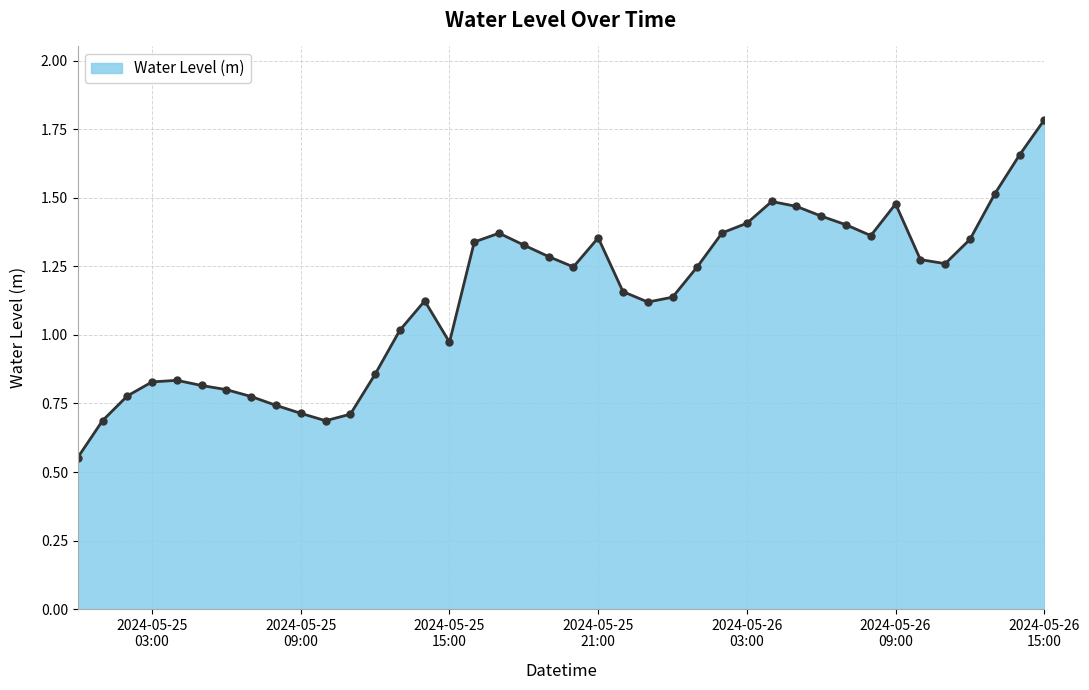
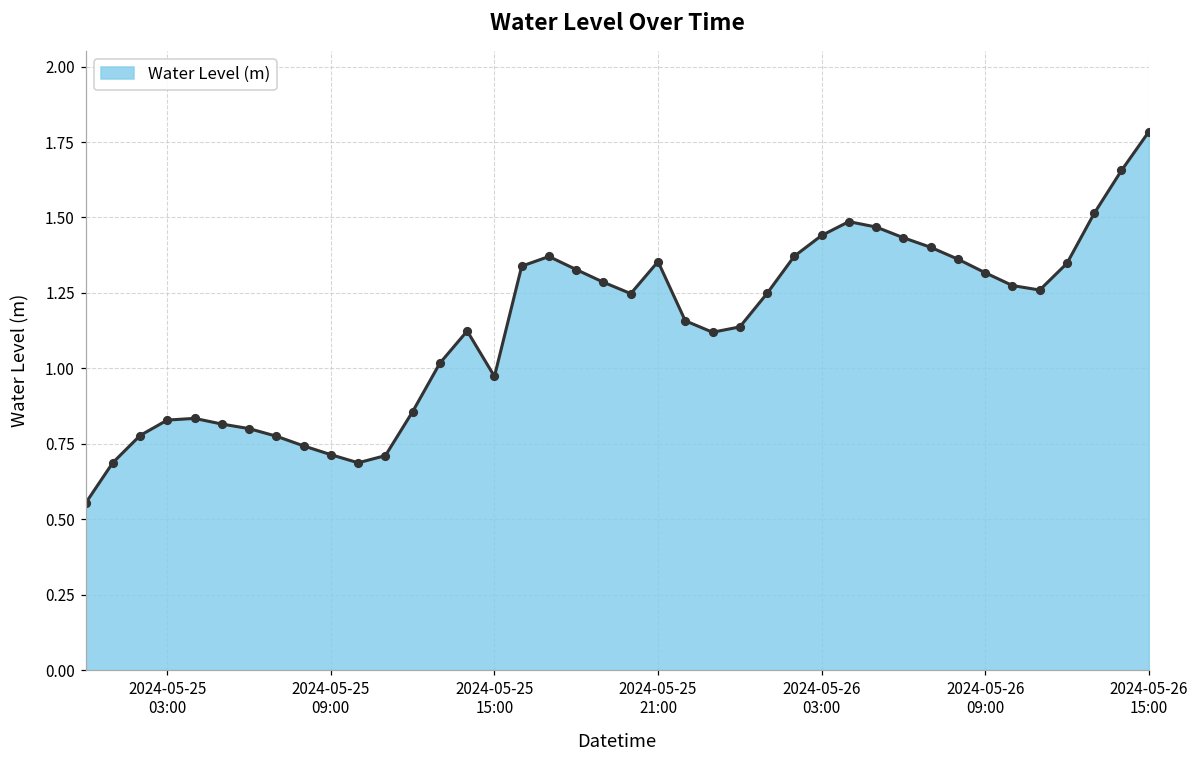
2024-05-26 03:00: 1.41 -> 1.44
2024-05-26 09:00: 1.48 -> 1.32
